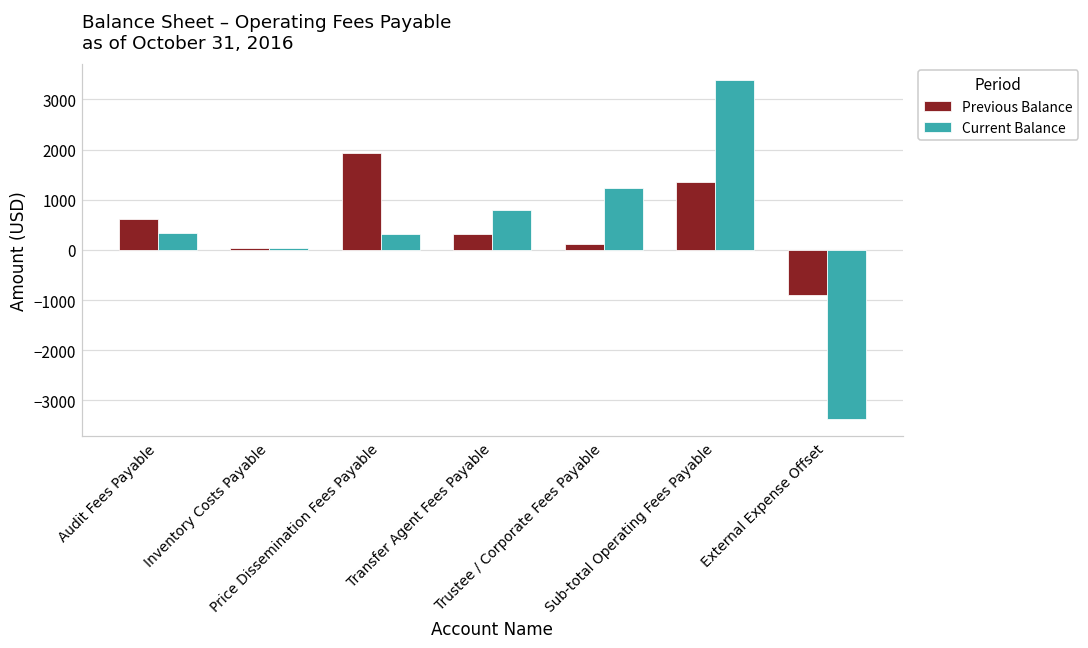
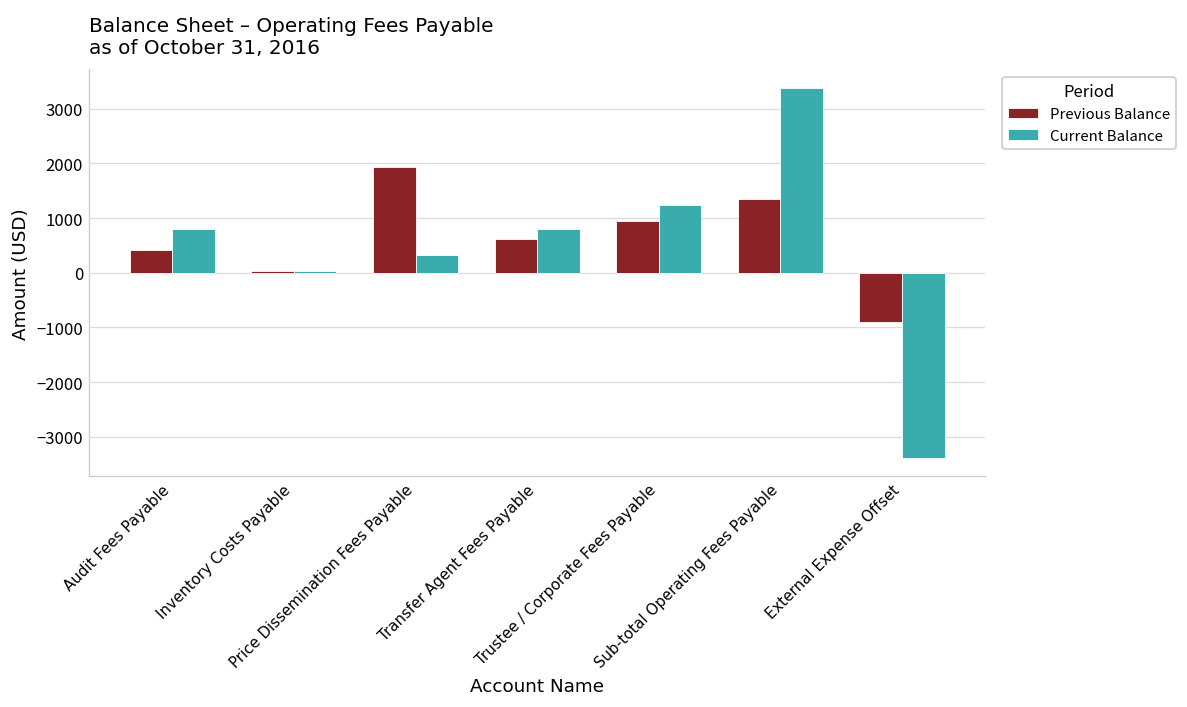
Previous Balance, Audit Fees Payable: 600 -> 400
Current Balance, Audit Fees Payable: 300 -> 800
Previous Balance, Transfer Agent Fees Payable: 300 -> 600
Previous Balance, Trustee / Corporate Fees Payable: 100 -> 900
